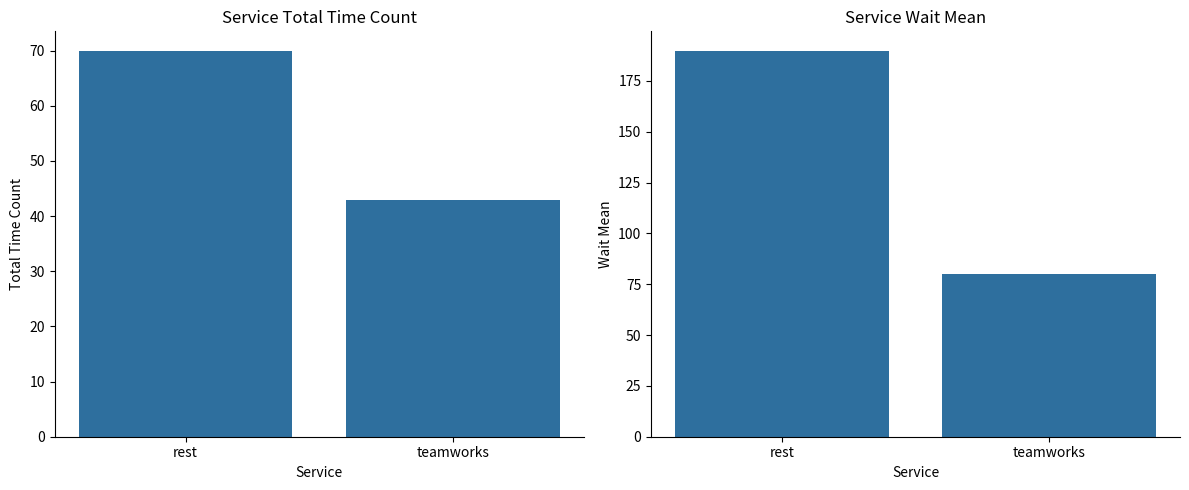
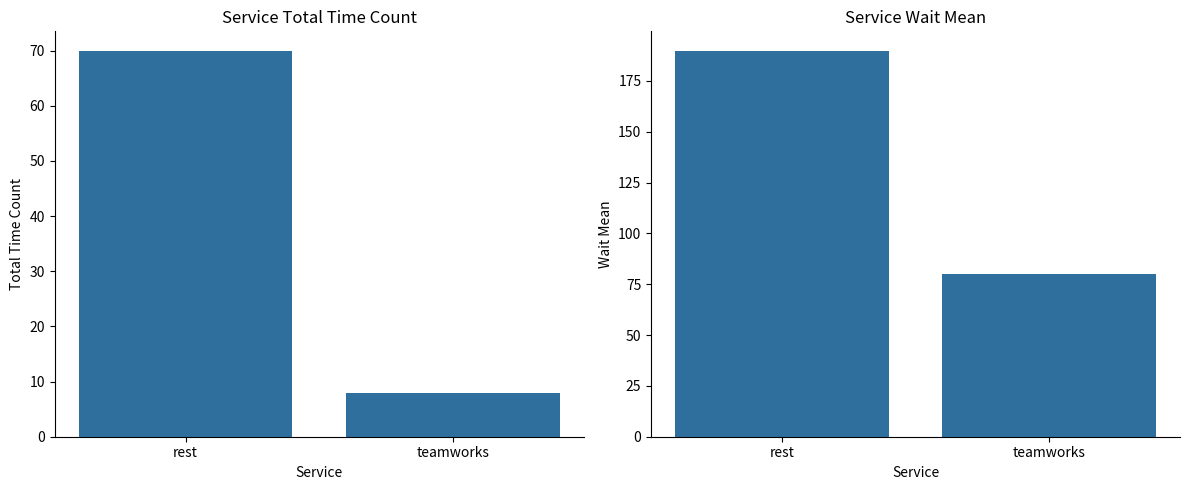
Service Total Time Count, teamworks: 43 -> 8
